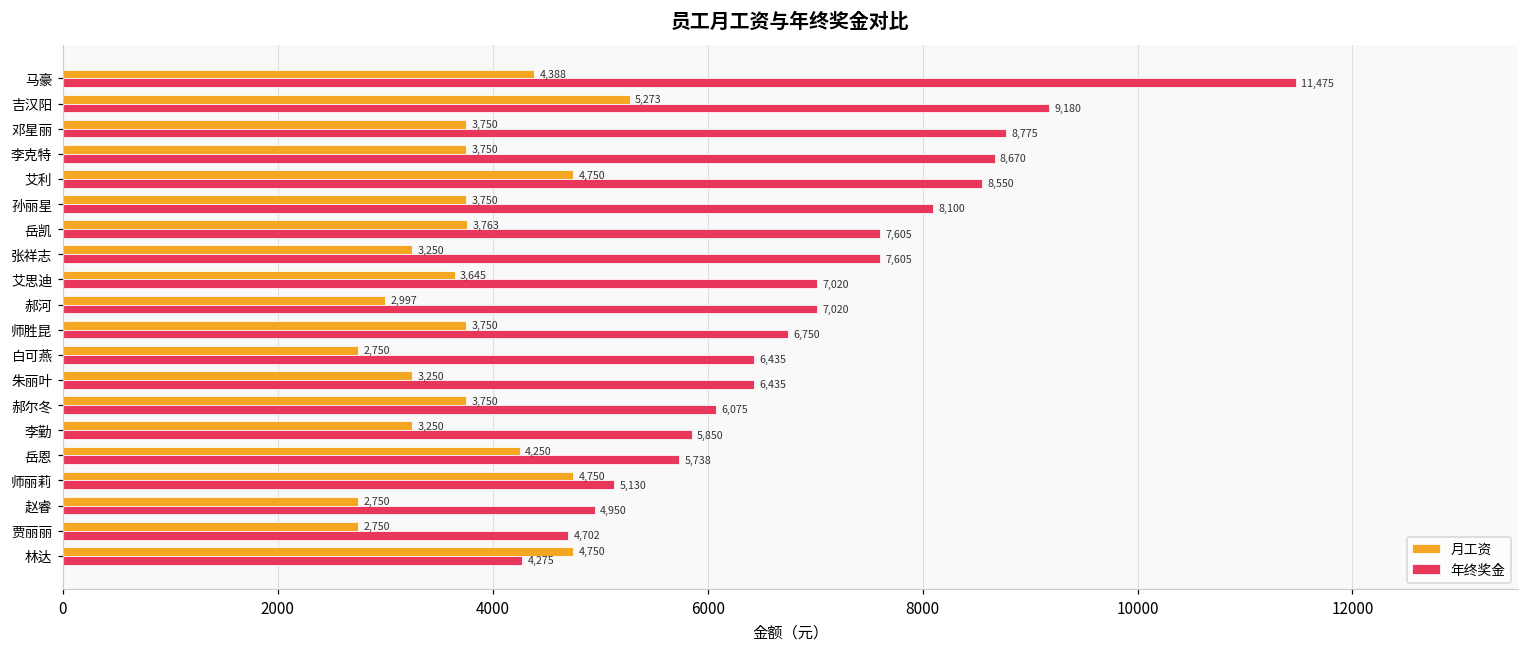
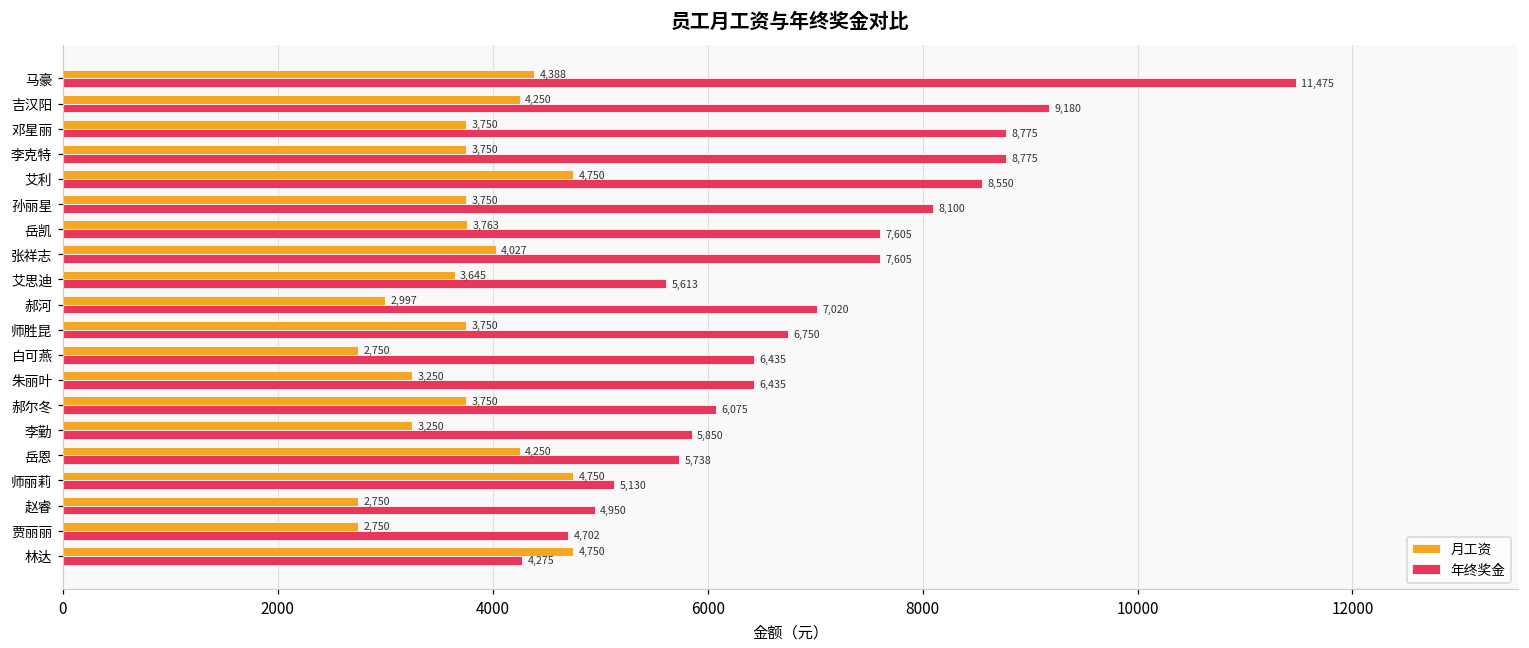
月工资, 吉汉阳: 5,273 -> 4,250
年终奖金, 李克特: 8,670 -> 8,775
月工资, 张祥志: 3,250 -> 4,027
年终奖金, 艾思迪: 7,020 -> 5,613
